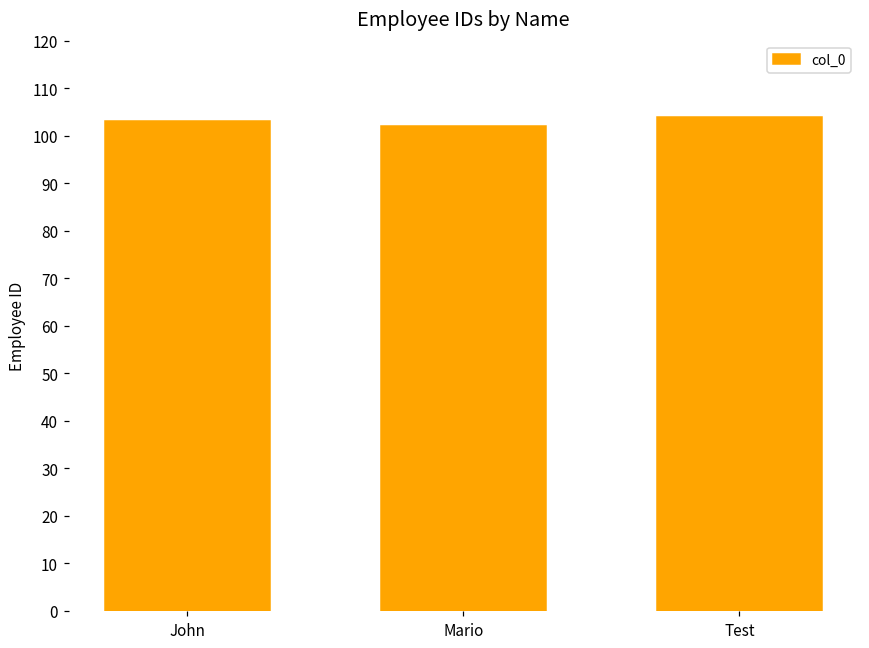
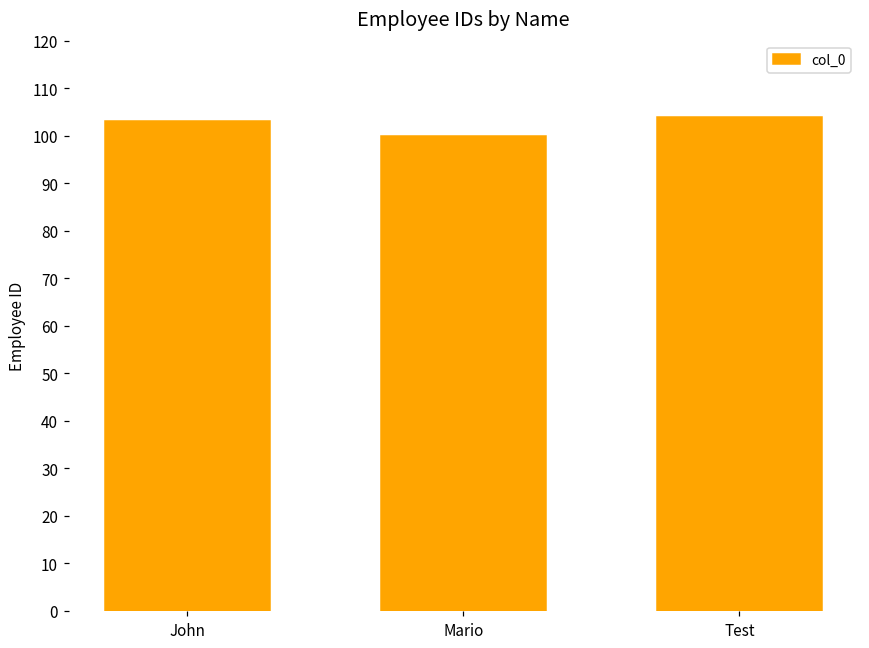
Mario: 102 -> 100
